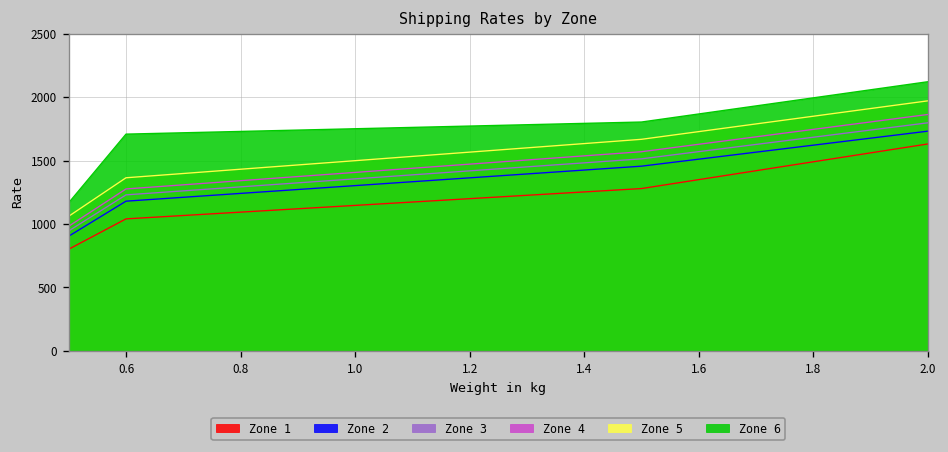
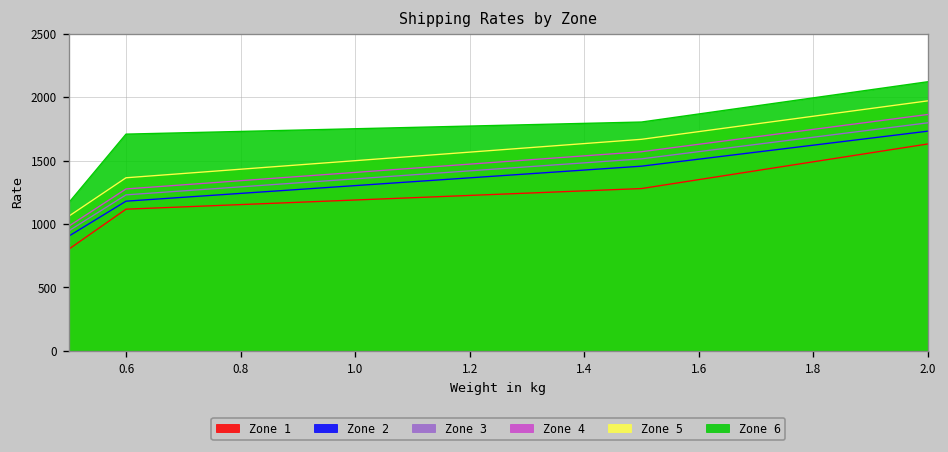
Zone 1, 0.6: 1040 -> 1120
